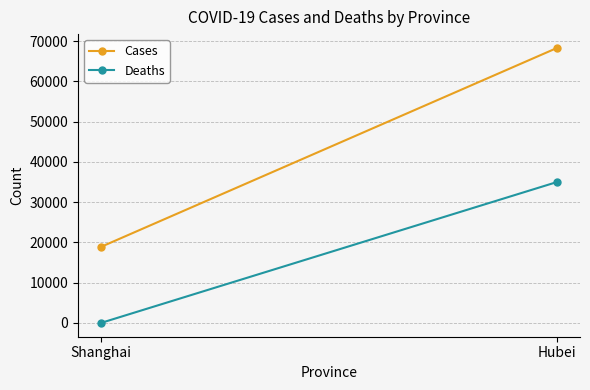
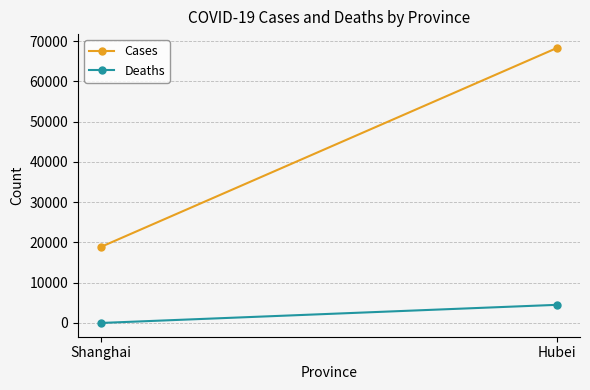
Deaths, Hubei: 35000 -> 5000
